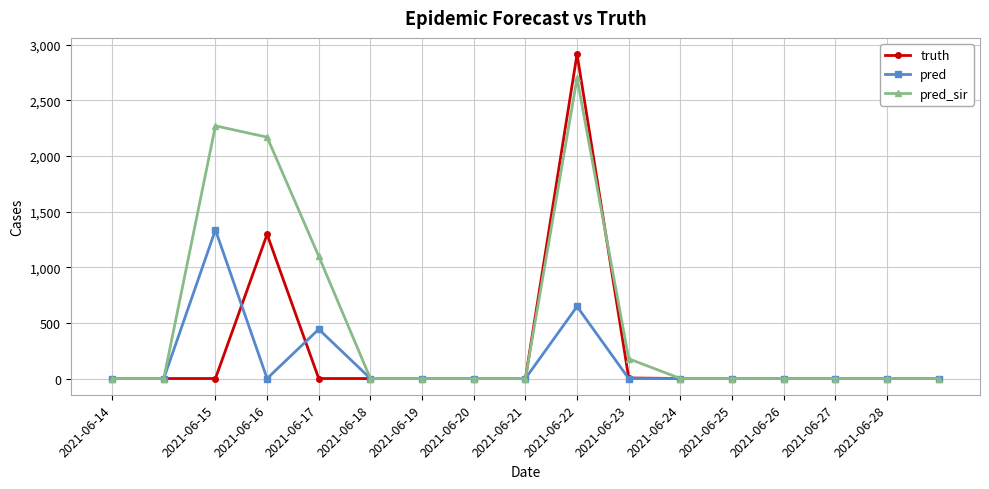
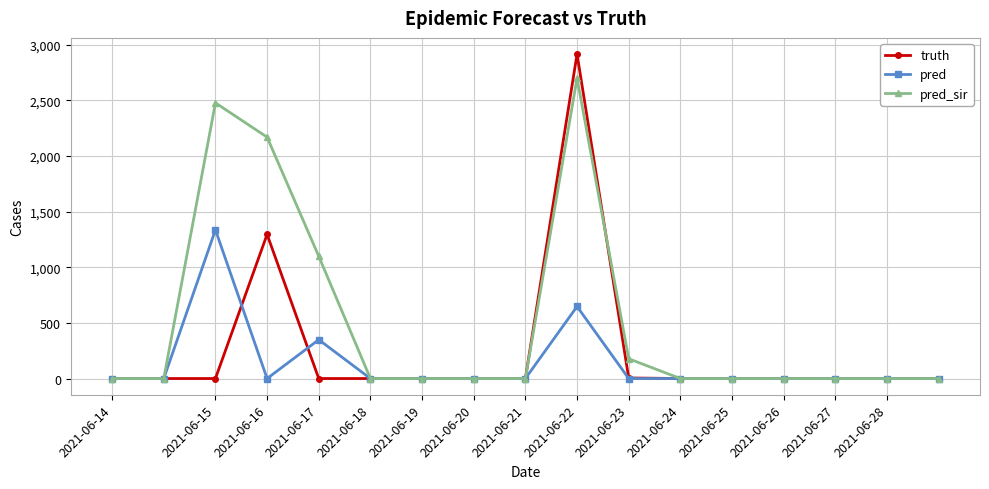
pred_sir, 2021-06-15: 2,270 -> 2,480
pred, 2021-06-17: 440 -> 350
